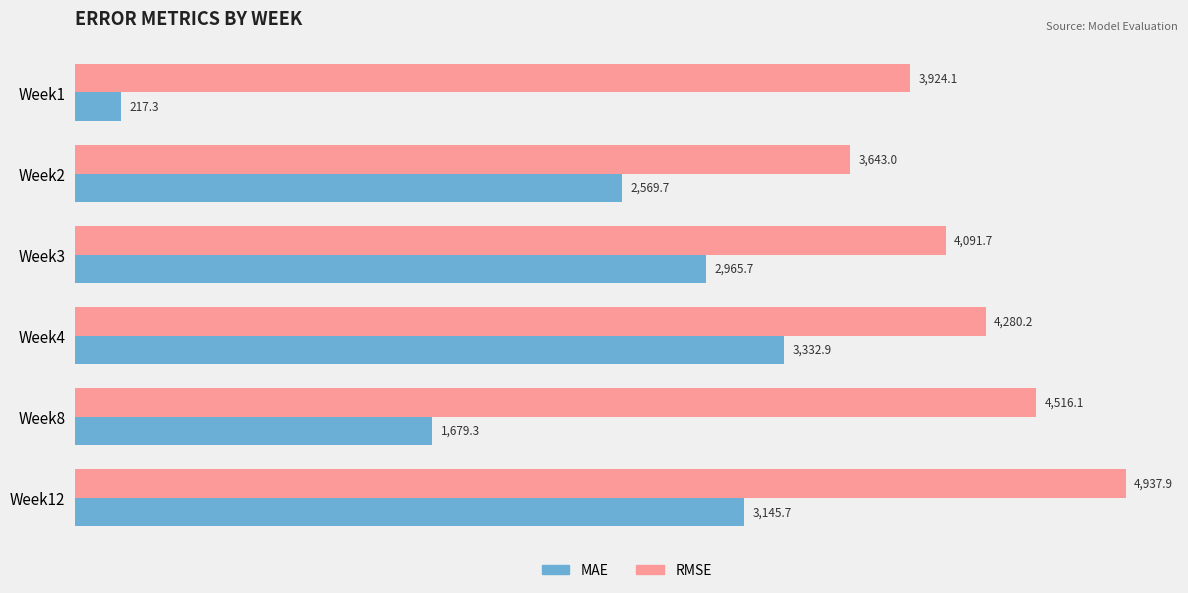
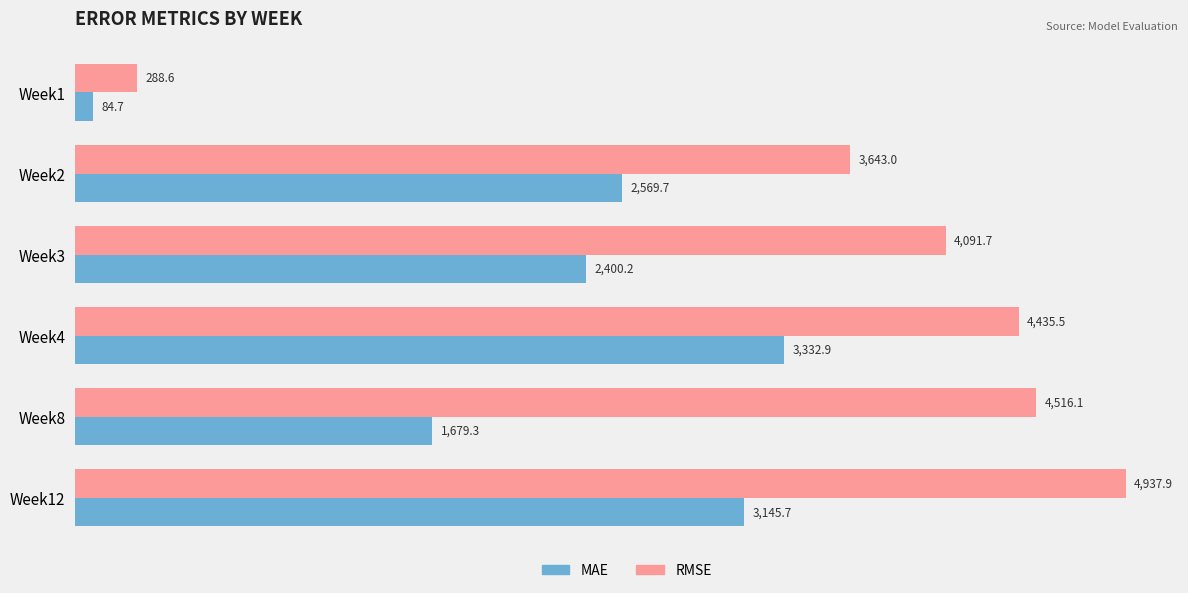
RMSE, Week1: 3,924.1 -> 288.6
MAE, Week1: 217.3 -> 84.7
MAE, Week3: 2,965.7 -> 2,400.2
RMSE, Week4: 4,280.2 -> 4,435.5
